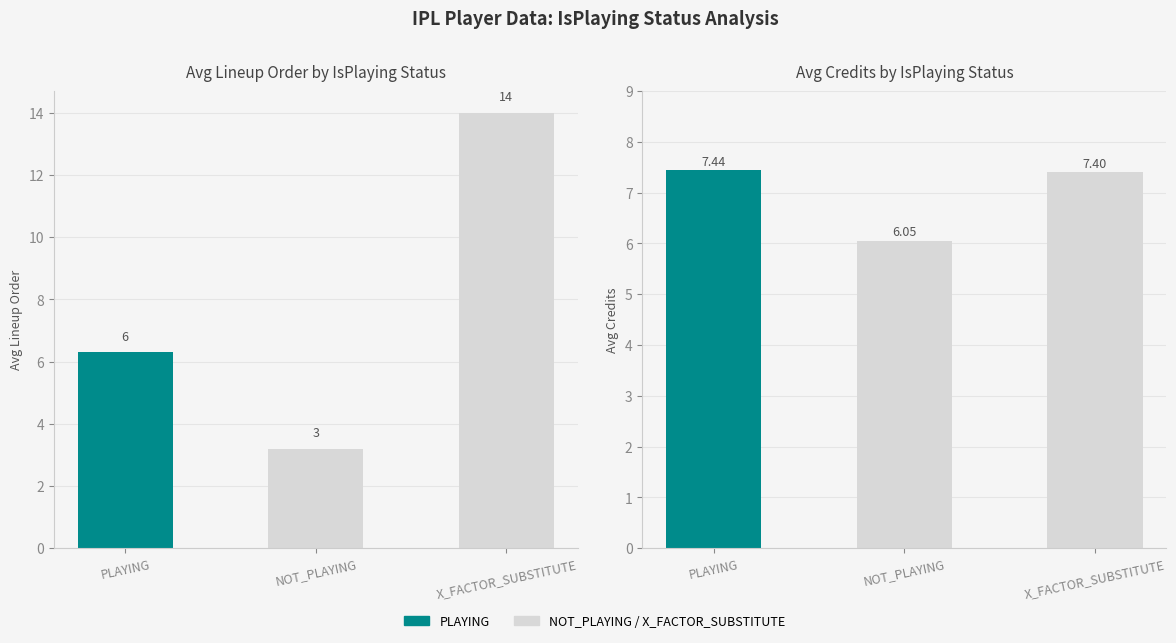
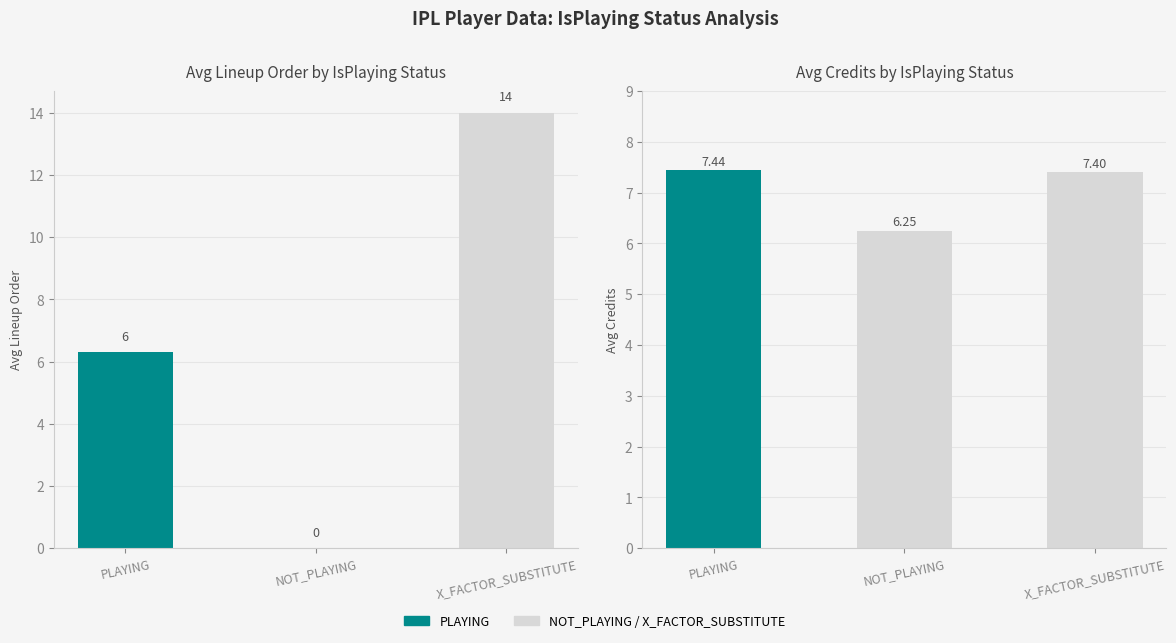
Avg Lineup Order by IsPlaying Status, NOT_PLAYING: 3 -> 0
Avg Credits by IsPlaying Status, NOT_PLAYING: 6.05 -> 6.25
